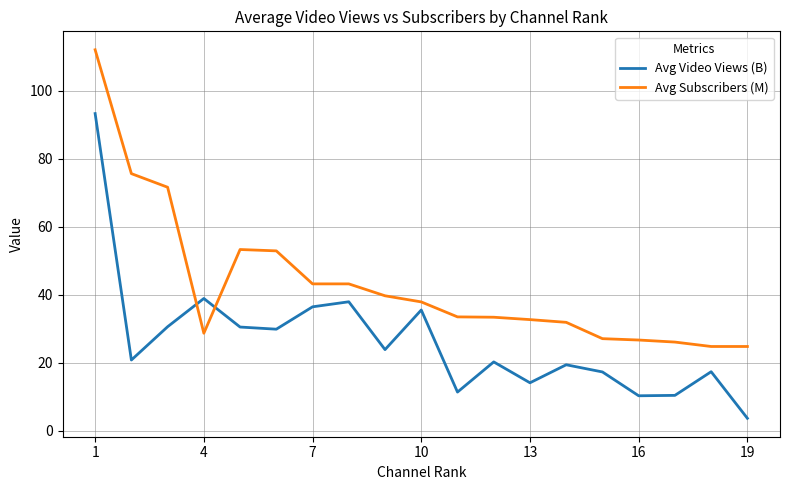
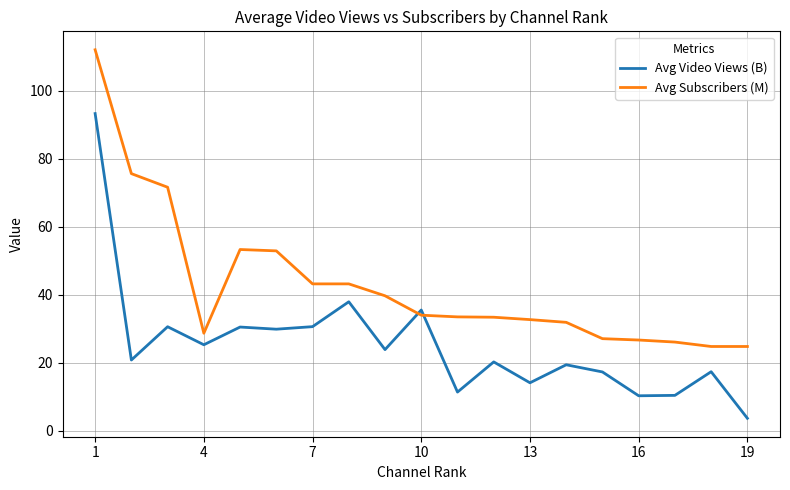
Avg Video Views (B), 4: 39 -> 25
Avg Video Views (B), 7: 36 -> 31
Avg Subscribers (M), 10: 38 -> 34
